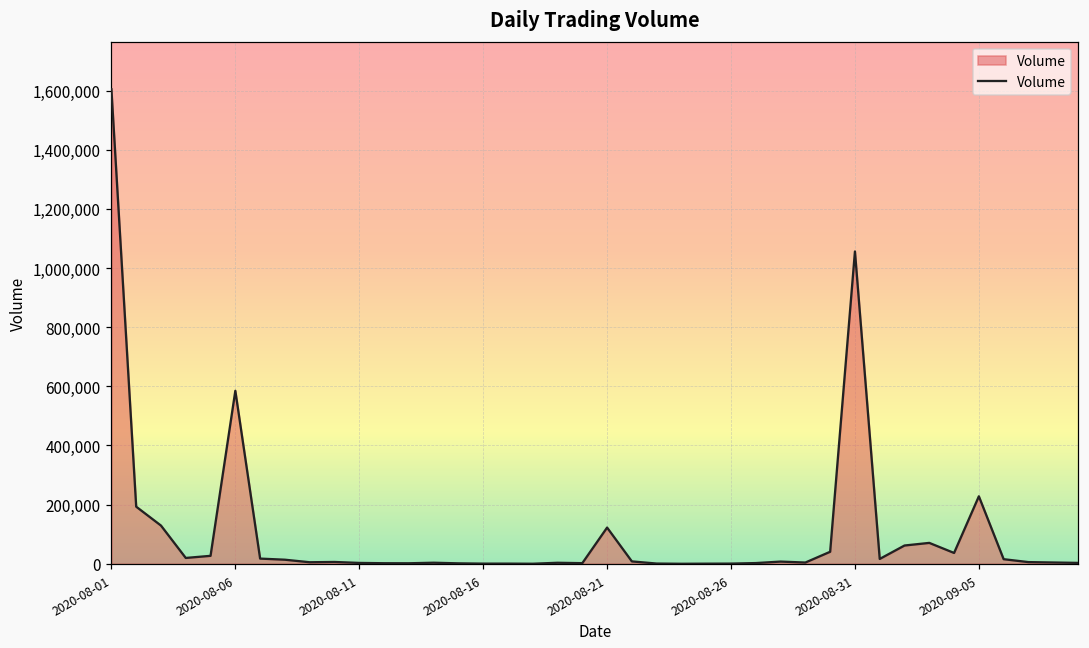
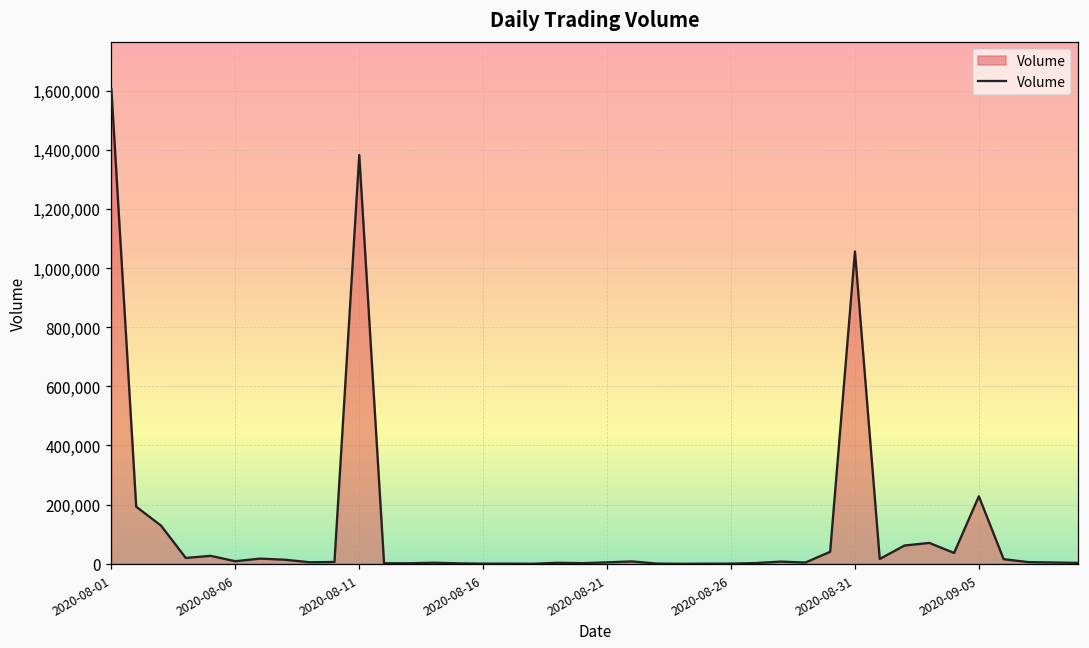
2020-08-06: 580,000 -> 10,000
2020-08-11: 0 -> 1,380,000
2020-08-21: 120,000 -> 0
